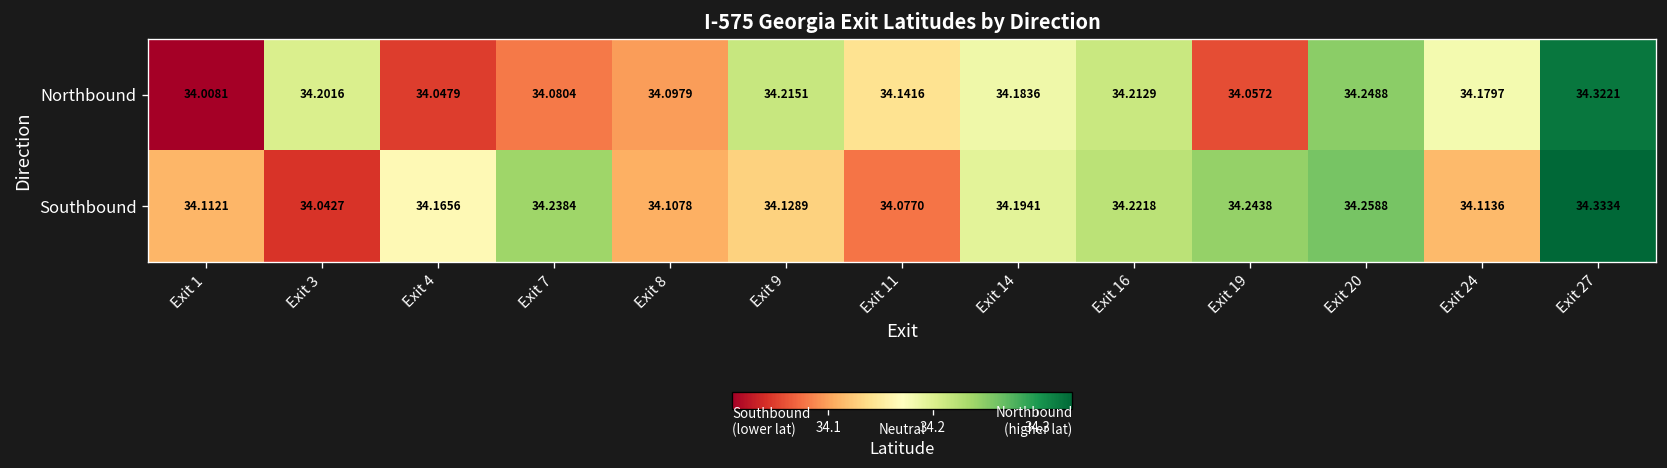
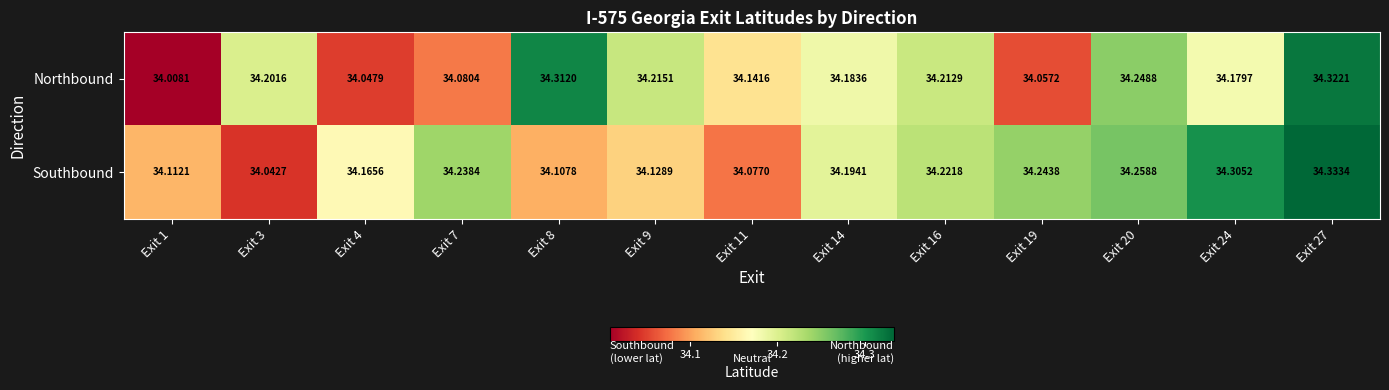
Northbound, Exit 8: 34.0979 -> 34.3120
Southbound, Exit 24: 34.1136 -> 34.3052
